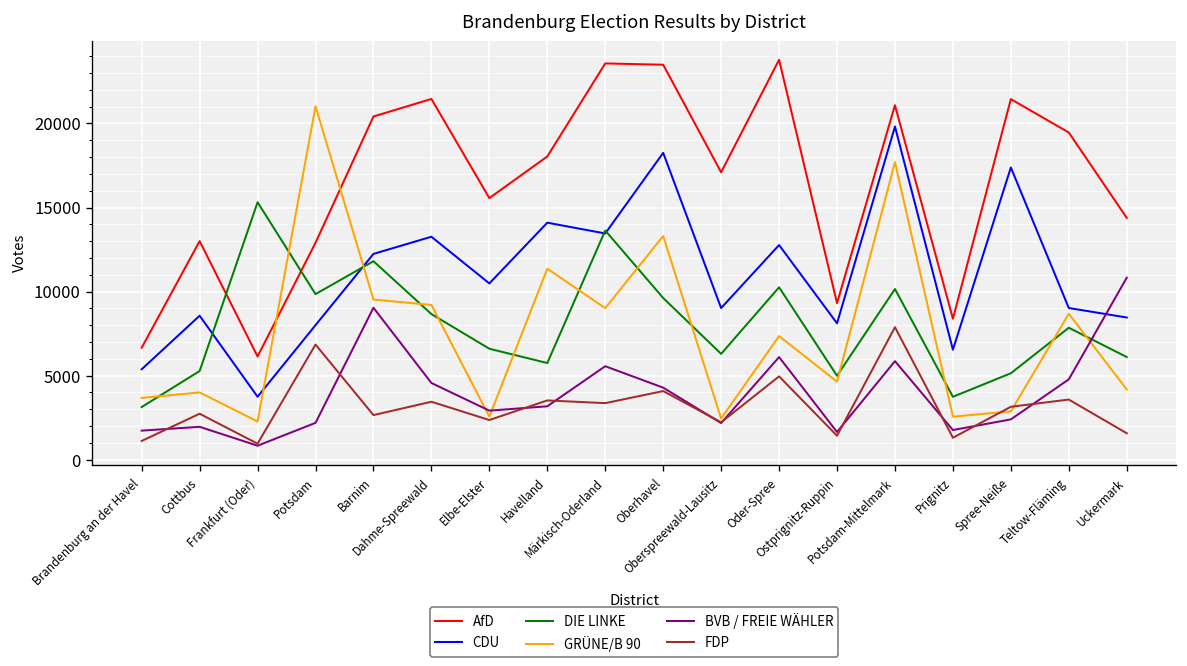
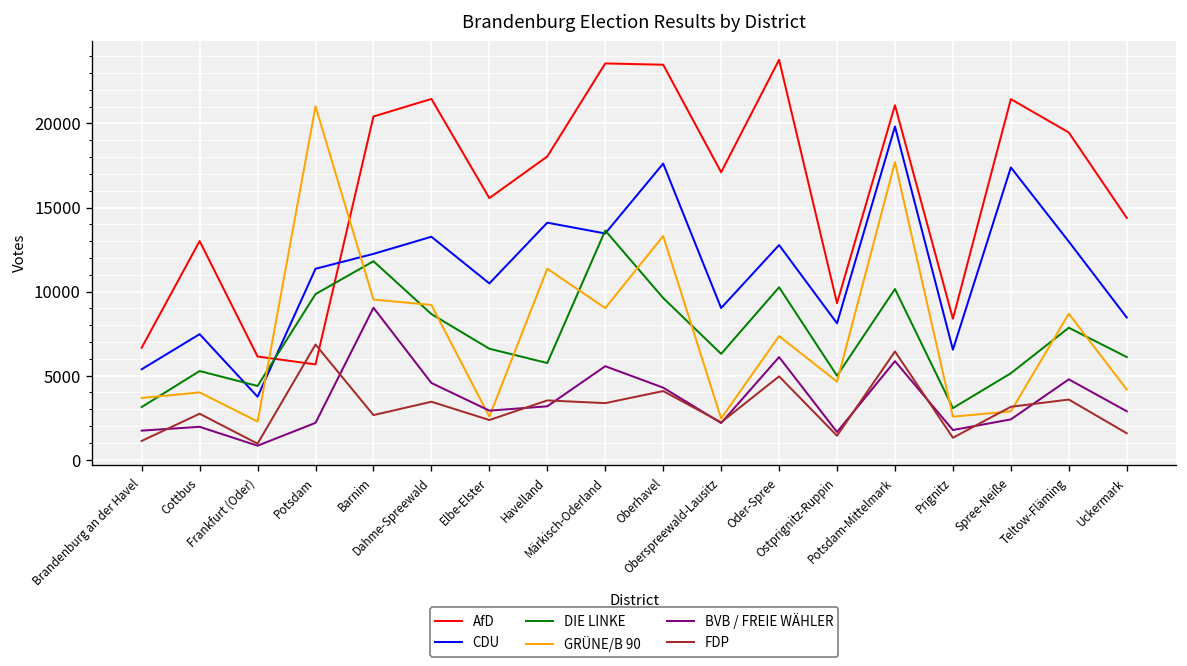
CDU, Cottbus: 8600 -> 7500
DIE LINKE, Frankfurt (Oder): 15300 -> 4400
AfD, Potsdam: 12900 -> 5700
CDU, Potsdam: 8000 -> 11400
CDU, Oberhavel: 18300 -> 17600
FDP, Potsdam-Mittelmark: 7900 -> 6400
DIE LINKE, Prignitz: 3700 -> 3100
CDU, Teltow-Fläming: 9000 -> 13000
BVB / FREIE WÄHLER, Uckermark: 10800 -> 2900
